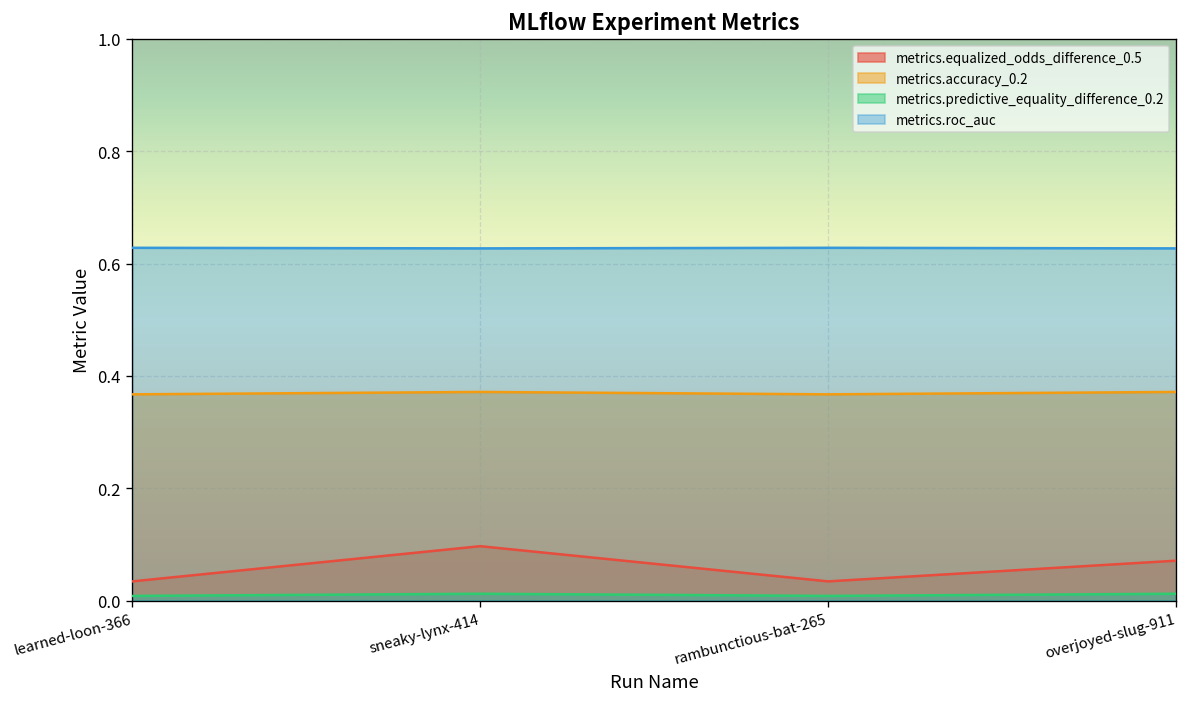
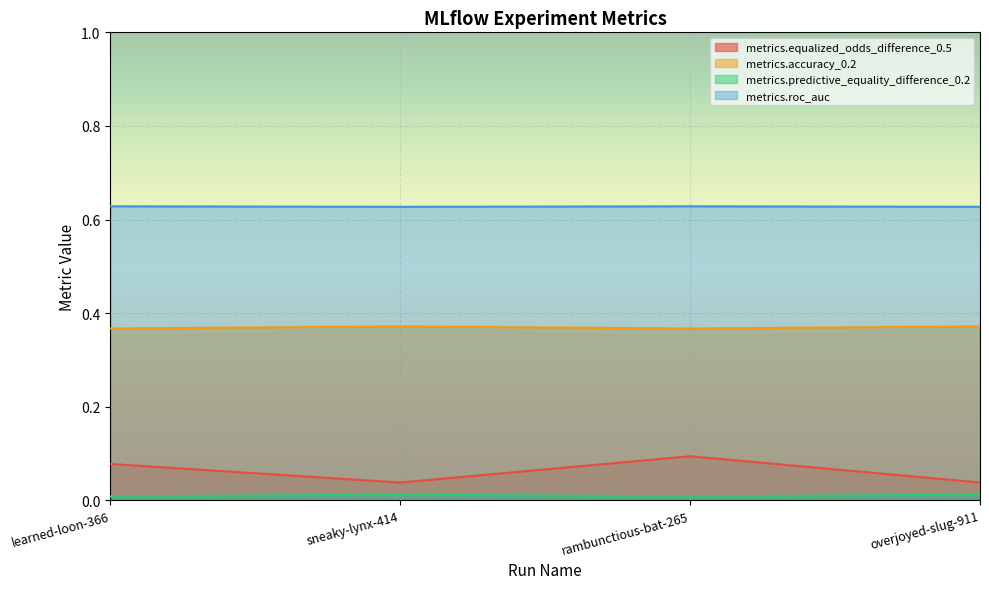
metrics.equalized_odds_difference_0.5, learned-loon-366: 0.03 -> 0.08
metrics.equalized_odds_difference_0.5, sneaky-lynx-414: 0.10 -> 0.04
metrics.equalized_odds_difference_0.5, rambunctious-bat-265: 0.03 -> 0.09
metrics.equalized_odds_difference_0.5, overjoyed-slug-911: 0.07 -> 0.04
